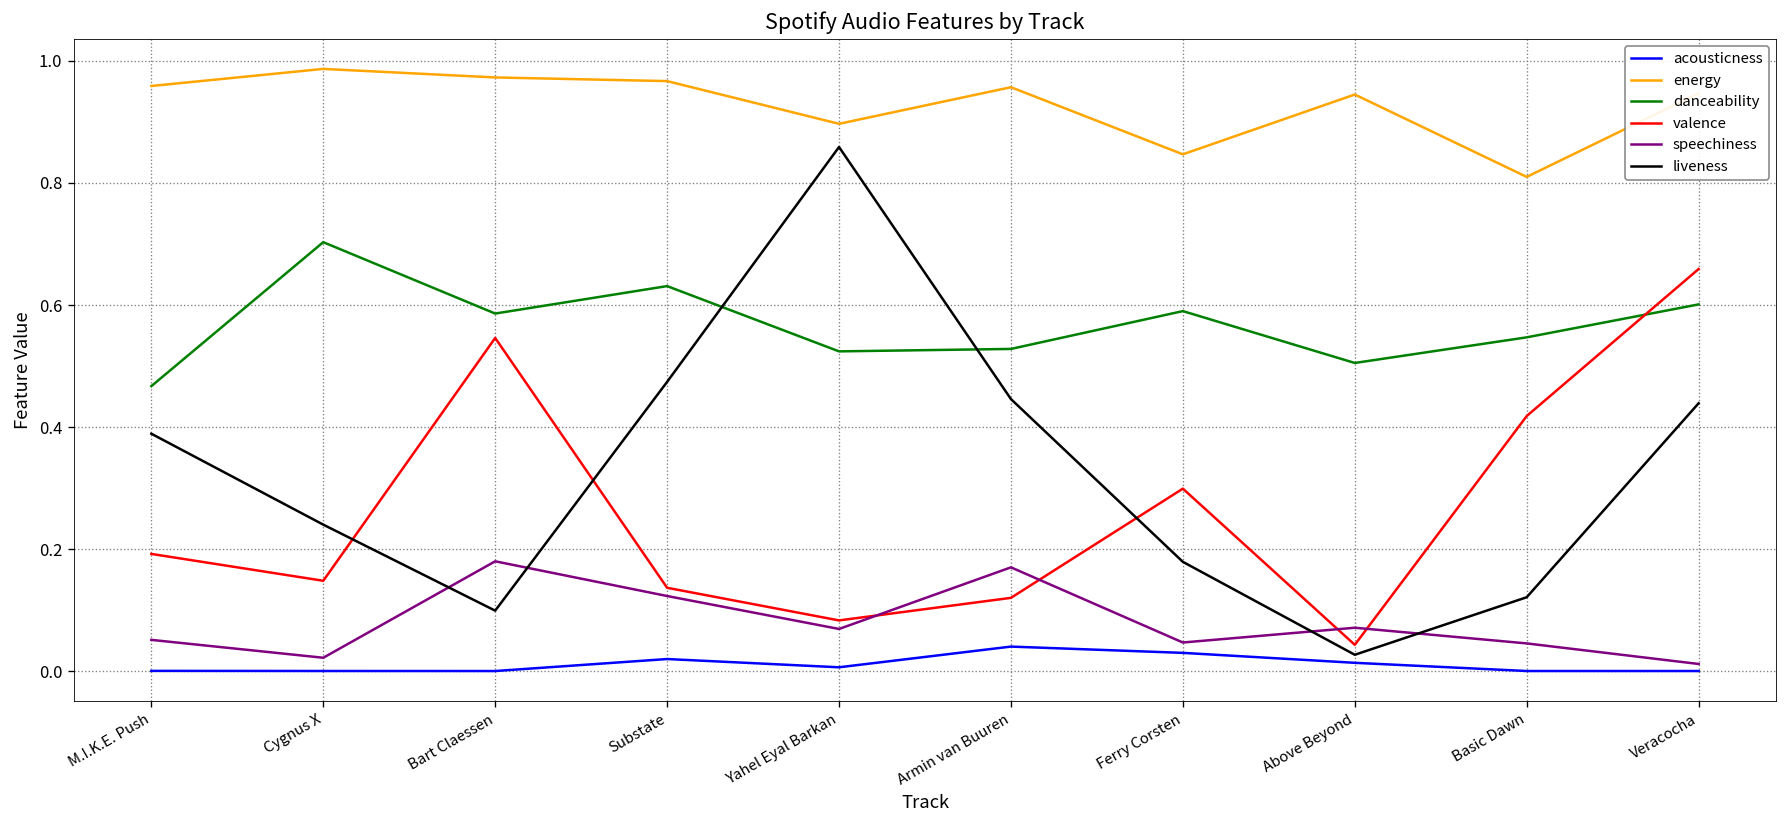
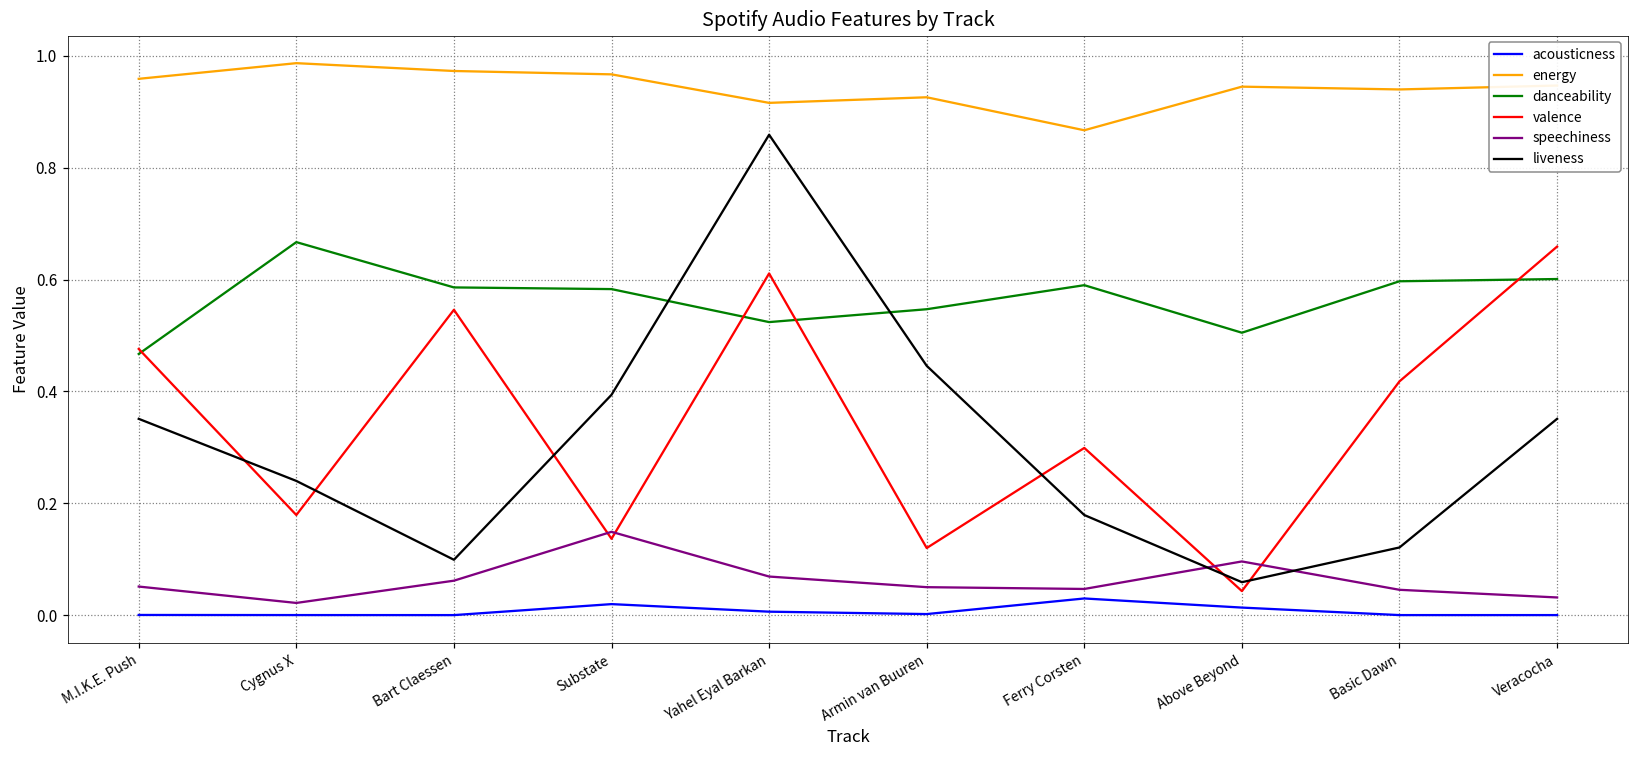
valence, M.I.K.E. Push: 0.19 -> 0.48
liveness, M.I.K.E. Push: 0.39 -> 0.35
danceability, Cygnus X: 0.70 -> 0.67
valence, Cygnus X: 0.15 -> 0.18
speechiness, Bart Claessen: 0.18 -> 0.06
danceability, Substate: 0.63 -> 0.58
speechiness, Substate: 0.12 -> 0.15
liveness, Substate: 0.47 -> 0.39
energy, Yahel Eyal Barkan: 0.90 -> 0.92
valence, Yahel Eyal Barkan: 0.08 -> 0.61
acousticness, Armin van Buuren: 0.04 -> 0.00
energy, Armin van Buuren: 0.96 -> 0.93
danceability, Armin van Buuren: 0.53 -> 0.55
speechiness, Armin van Buuren: 0.17 -> 0.05
energy, Ferry Corsten: 0.85 -> 0.87
speechiness, Above Beyond: 0.07 -> 0.10
liveness, Above Beyond: 0.03 -> 0.06
energy, Basic Dawn: 0.81 -> 0.94
danceability, Basic Dawn: 0.55 -> 0.60
speechiness, Veracocha: 0.01 -> 0.03
liveness, Veracocha: 0.44 -> 0.35
